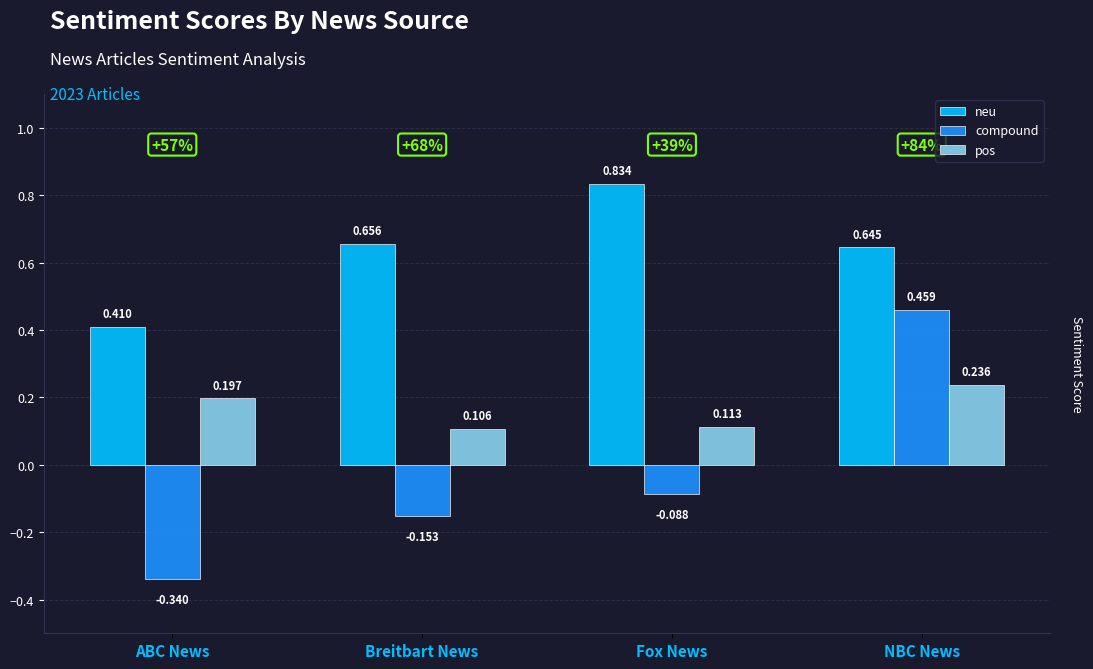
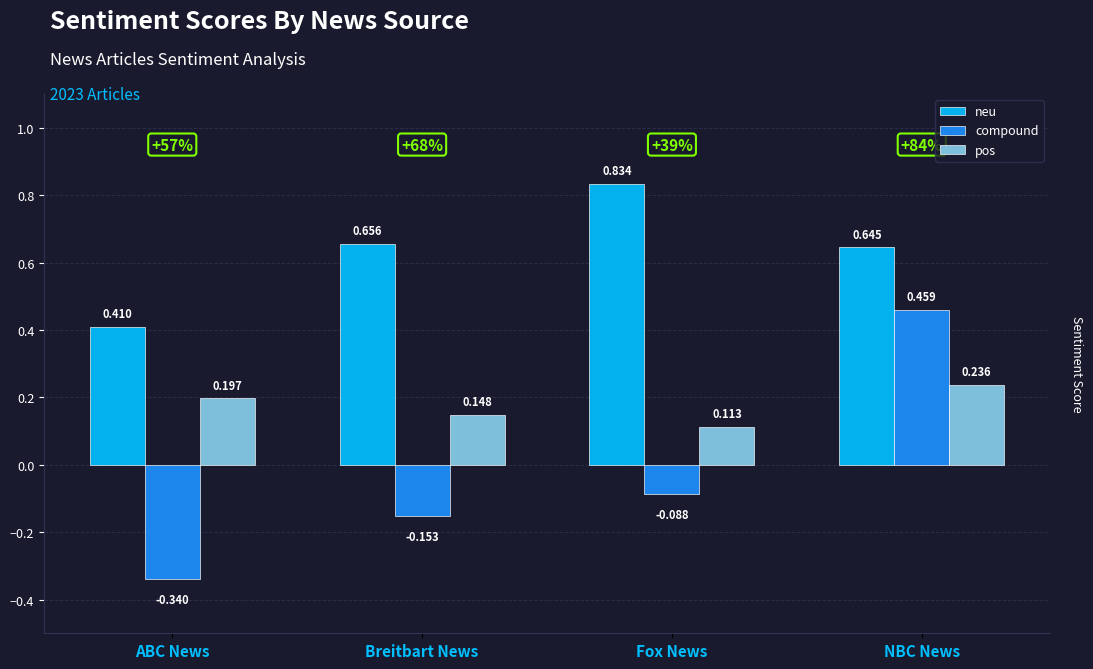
pos, Breitbart News: 0.106 -> 0.148
